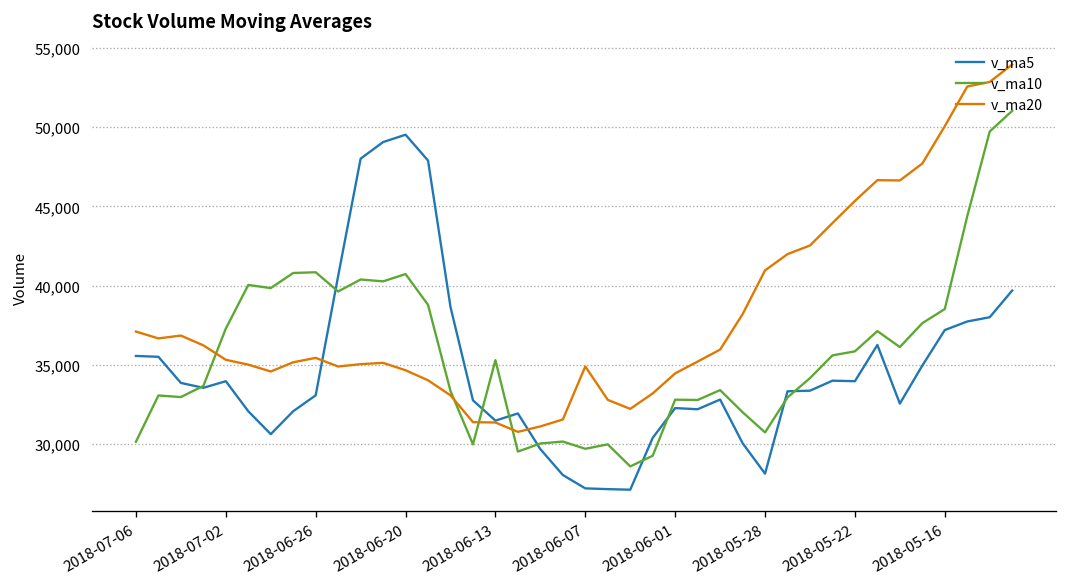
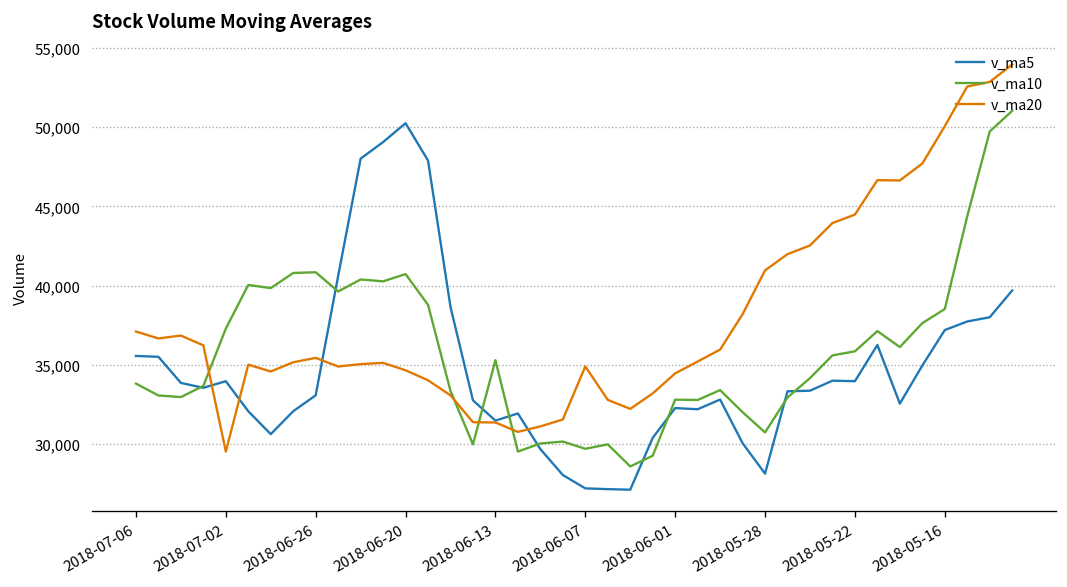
v_ma10, 2018-07-06: 30,100 -> 33,800
v_ma20, 2018-07-02: 35,300 -> 29,500
v_ma5, 2018-06-20: 49,500 -> 50,300
v_ma20, 2018-05-22: 45,300 -> 44,500
